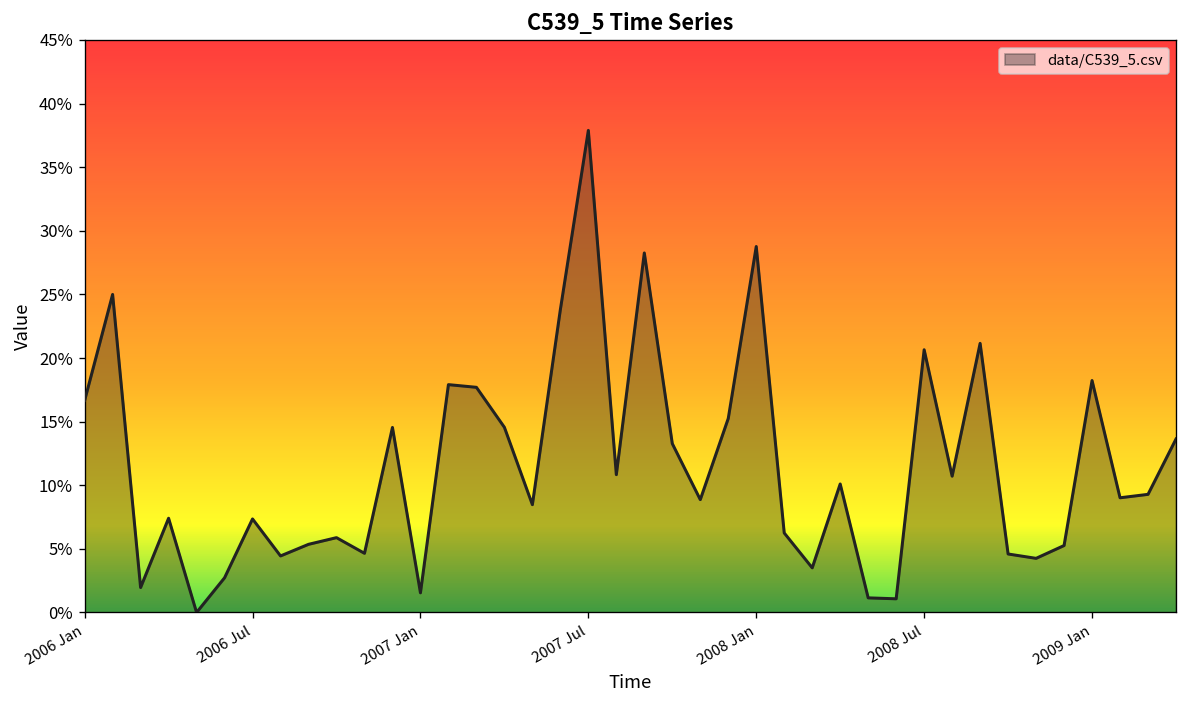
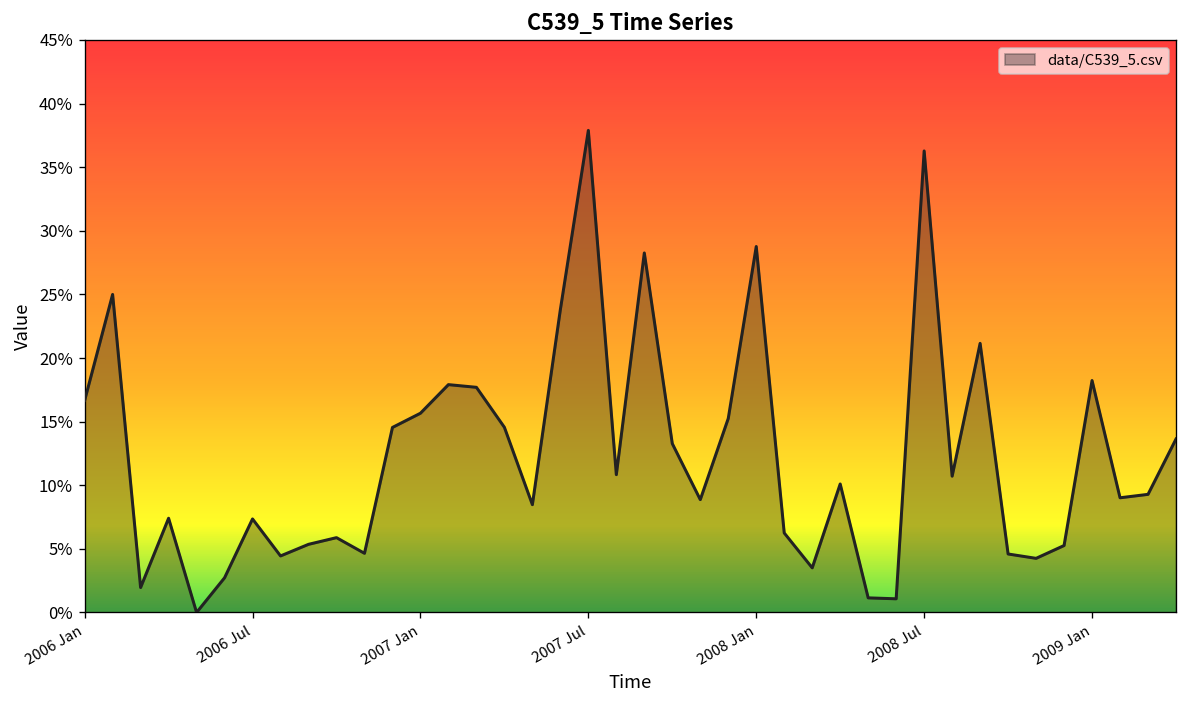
2007 Jan: 1.5% -> 15.7%
2008 Jul: 20.7% -> 36.3%
